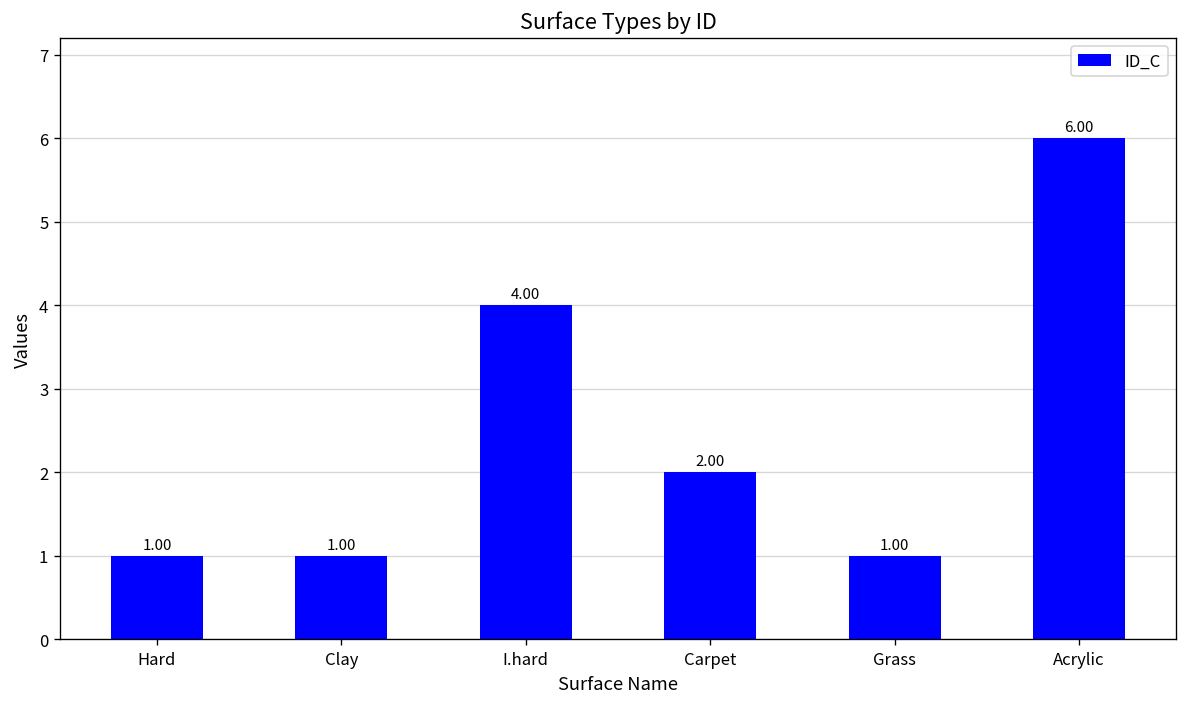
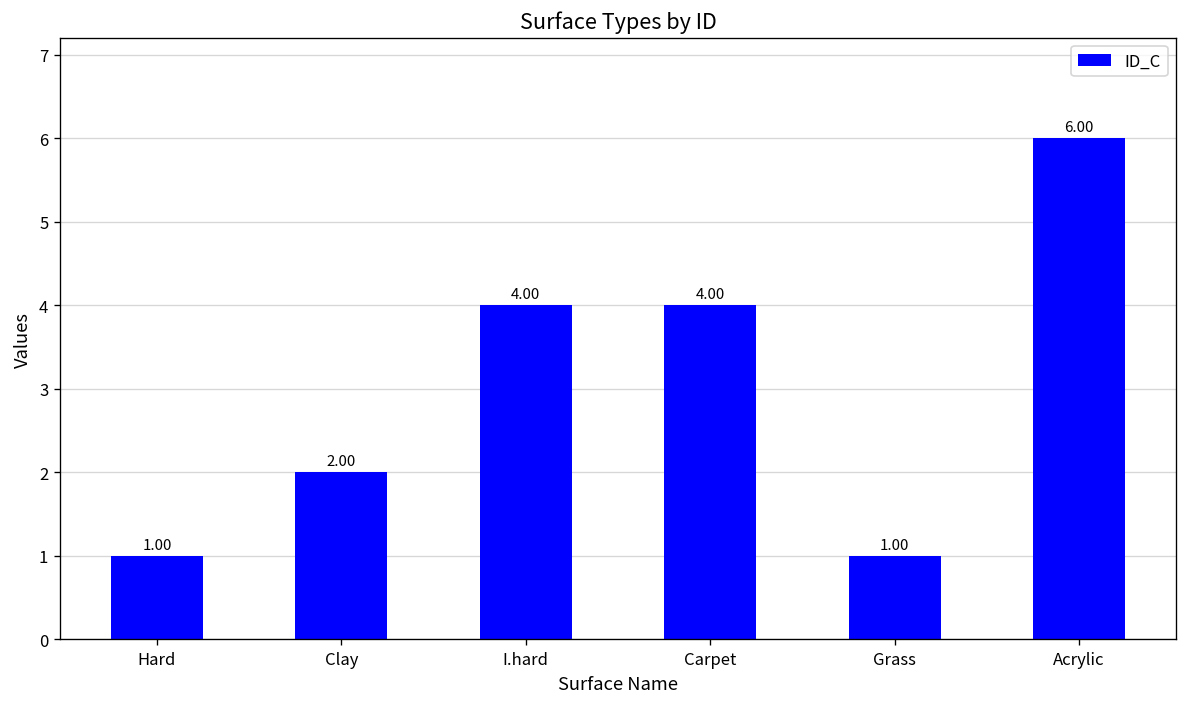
Clay: 1.00 -> 2.00
Carpet: 2.00 -> 4.00
